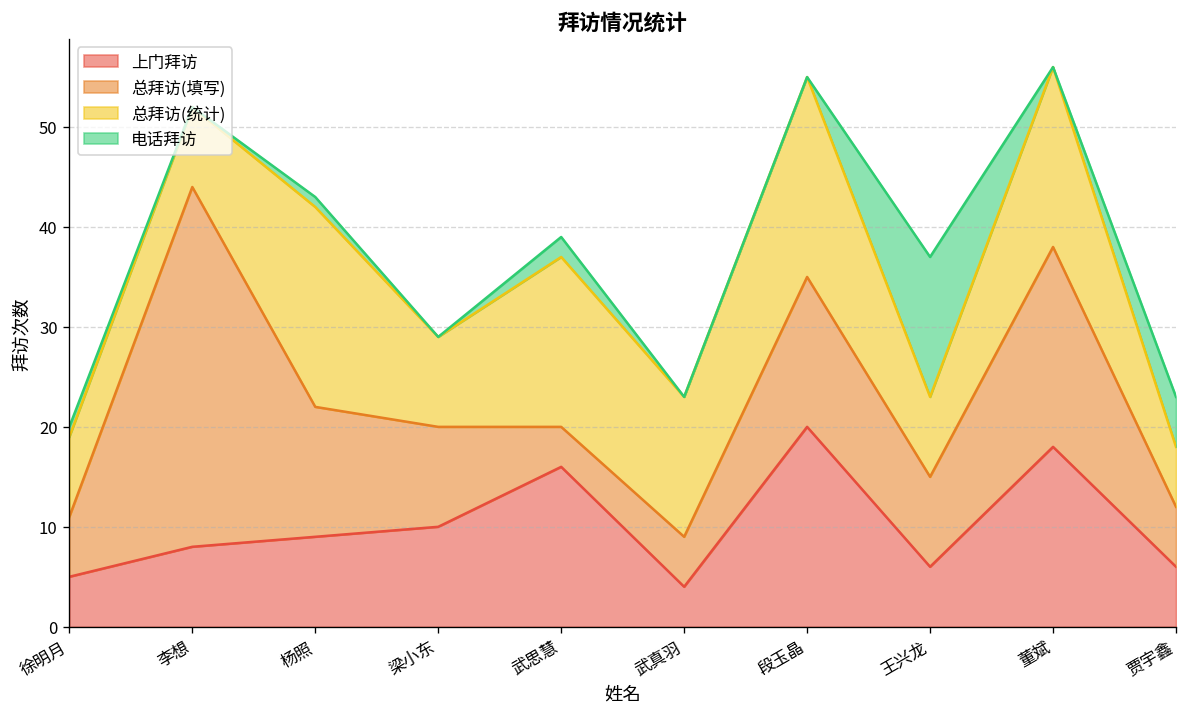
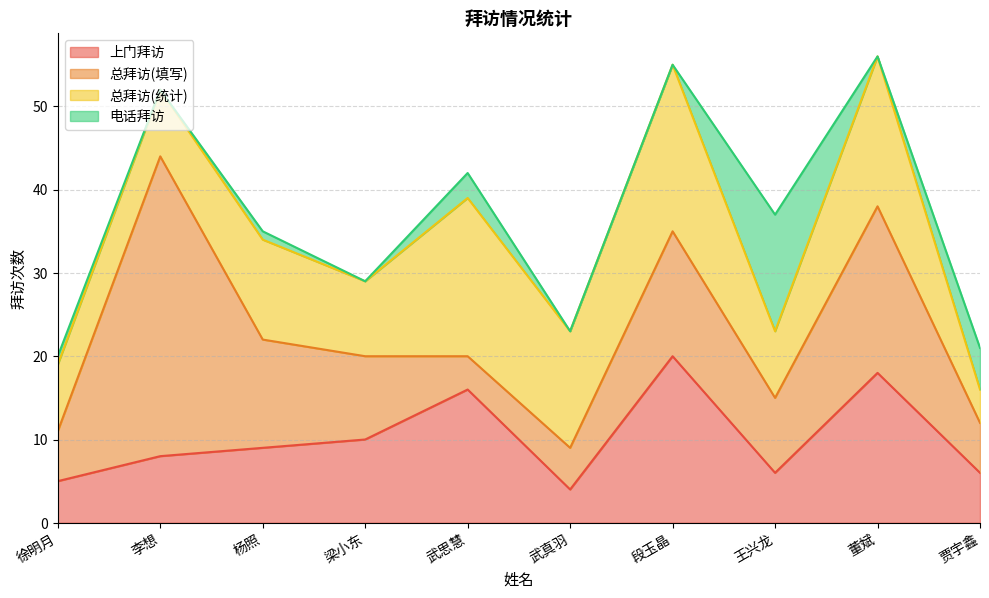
总拜访(统计), 杨照: 20 -> 12
总拜访(统计), 武思慧: 17 -> 19
电话拜访, 武思慧: 2 -> 3
总拜访(统计), 贾宇鑫: 6 -> 4
